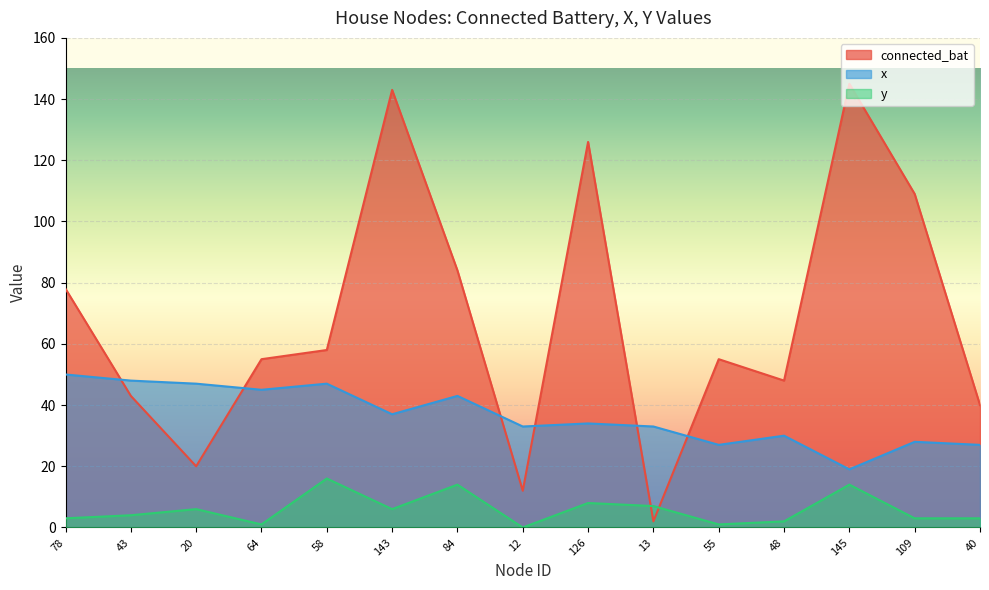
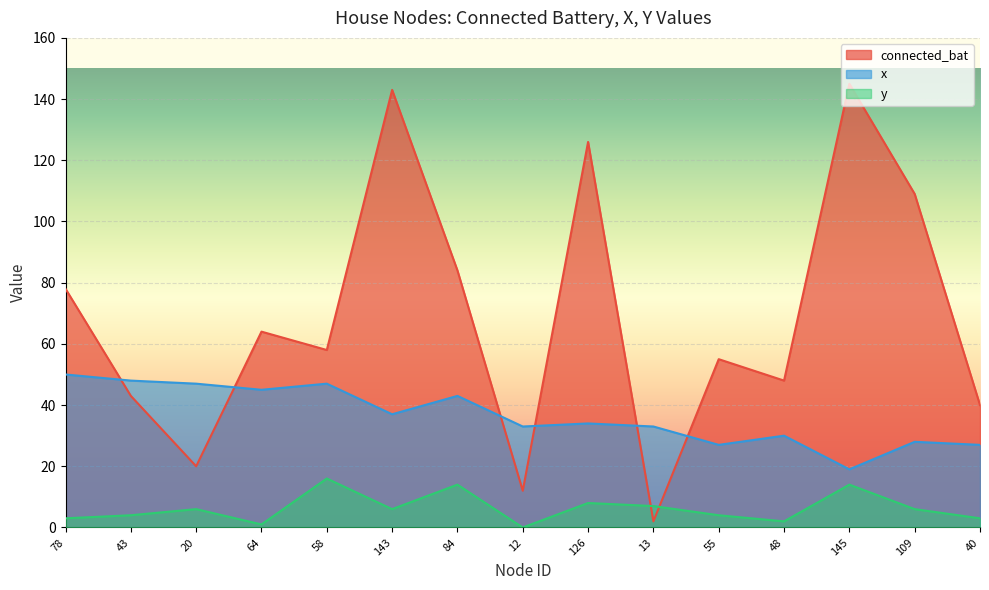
connected_bat, 64: 55 -> 64
y, 55: 1 -> 4
y, 109: 3 -> 6
